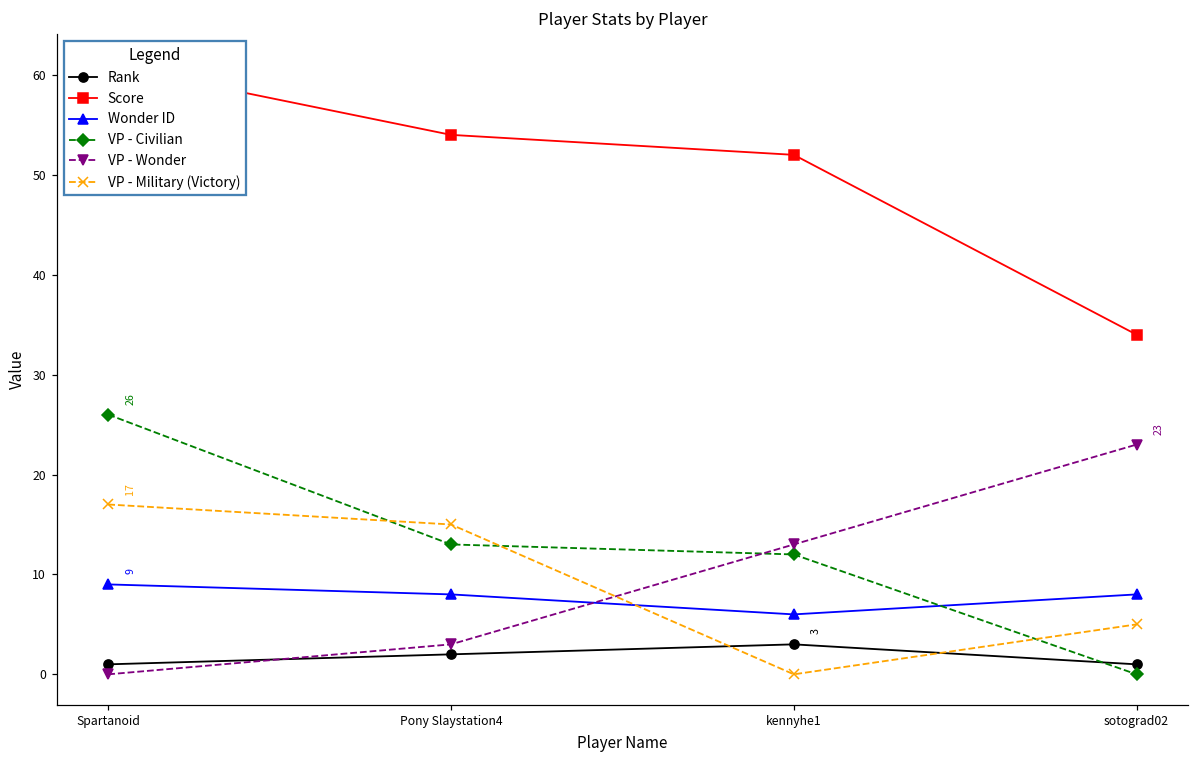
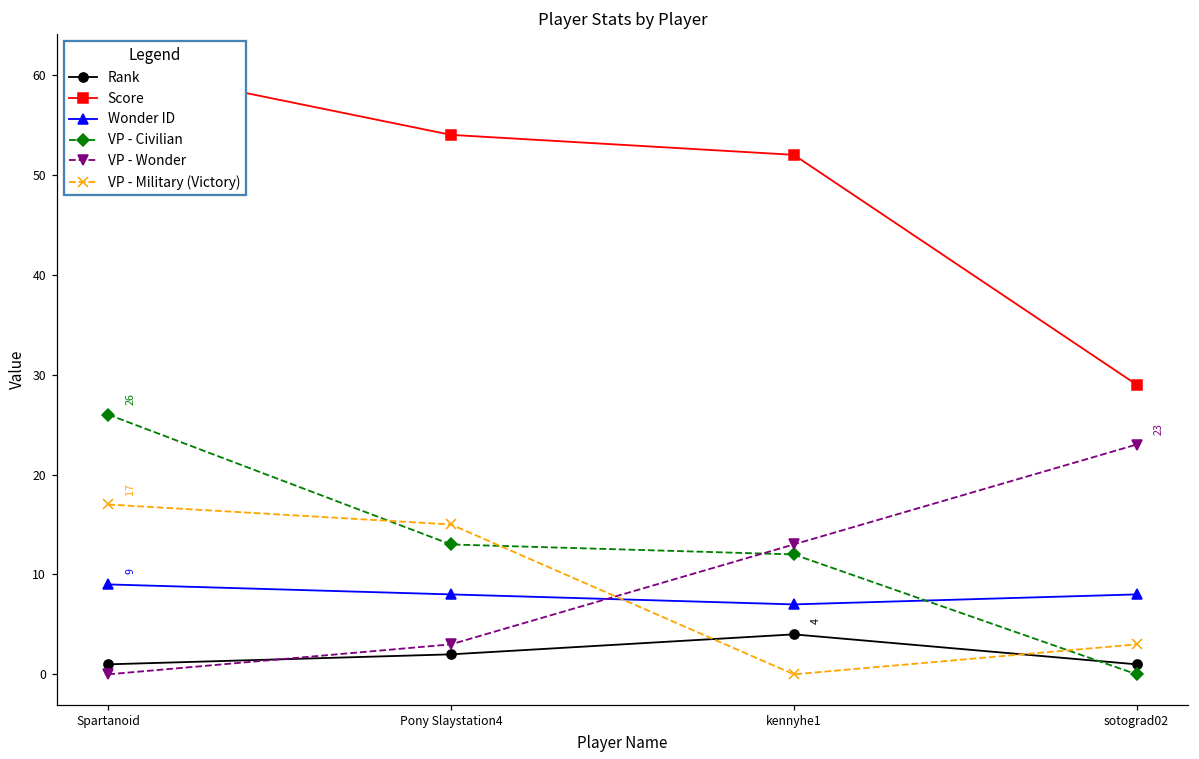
Rank, kennyhe1: 3 -> 4
Wonder ID, kennyhe1: 6 -> 7
Score, sotograd02: 34 -> 29
VP - Military (Victory), sotograd02: 5 -> 3
